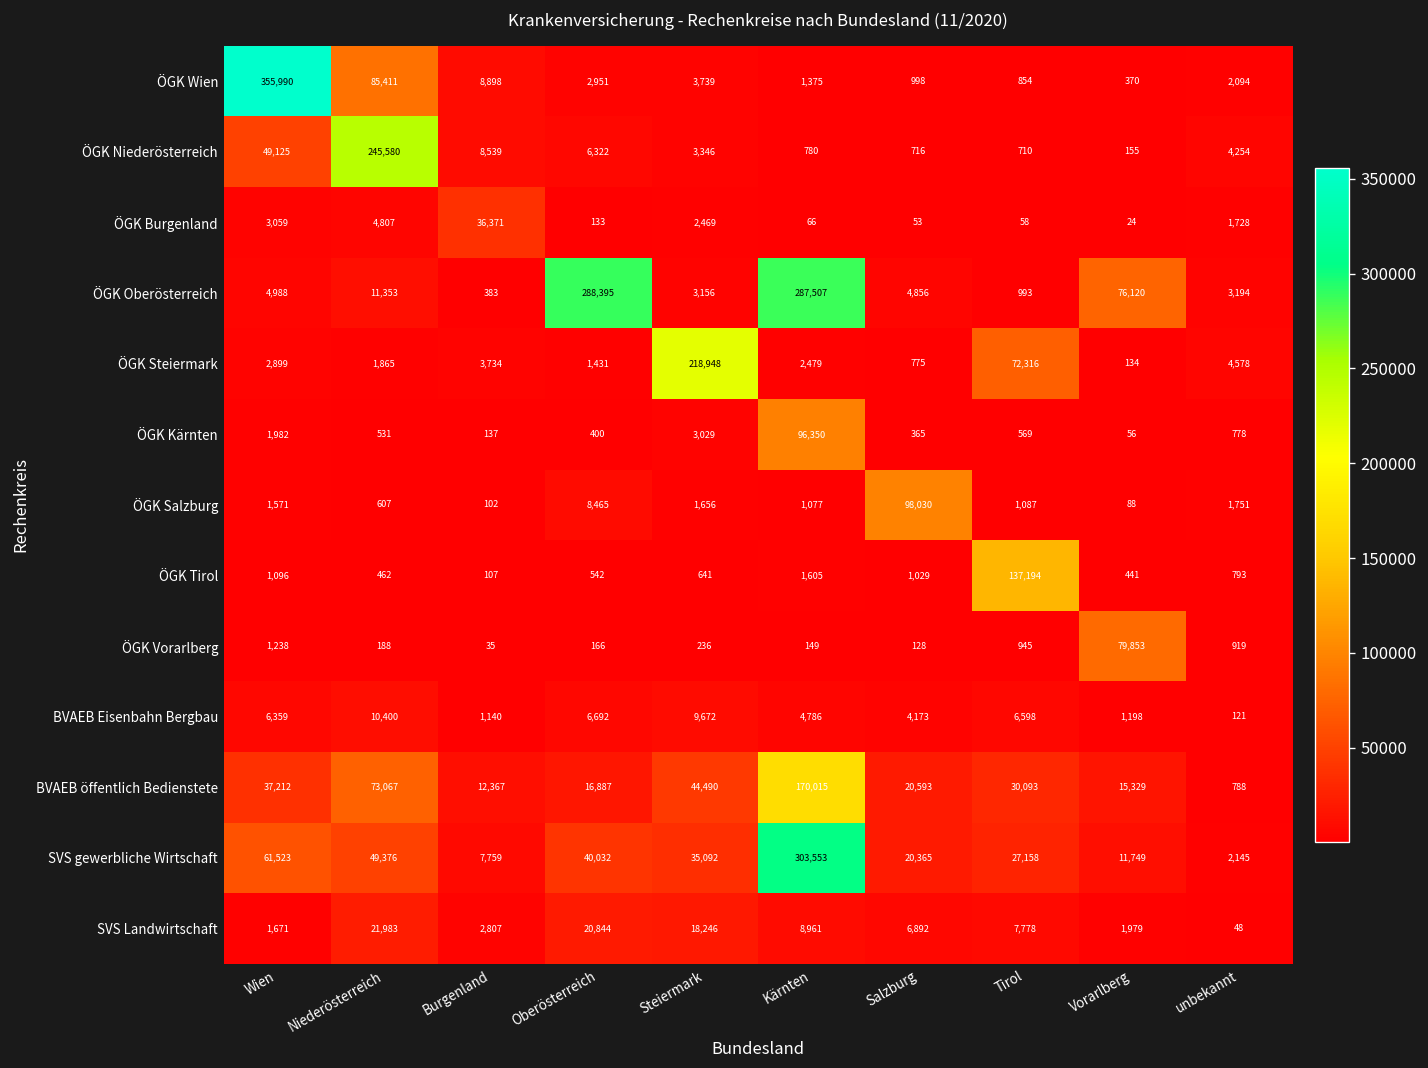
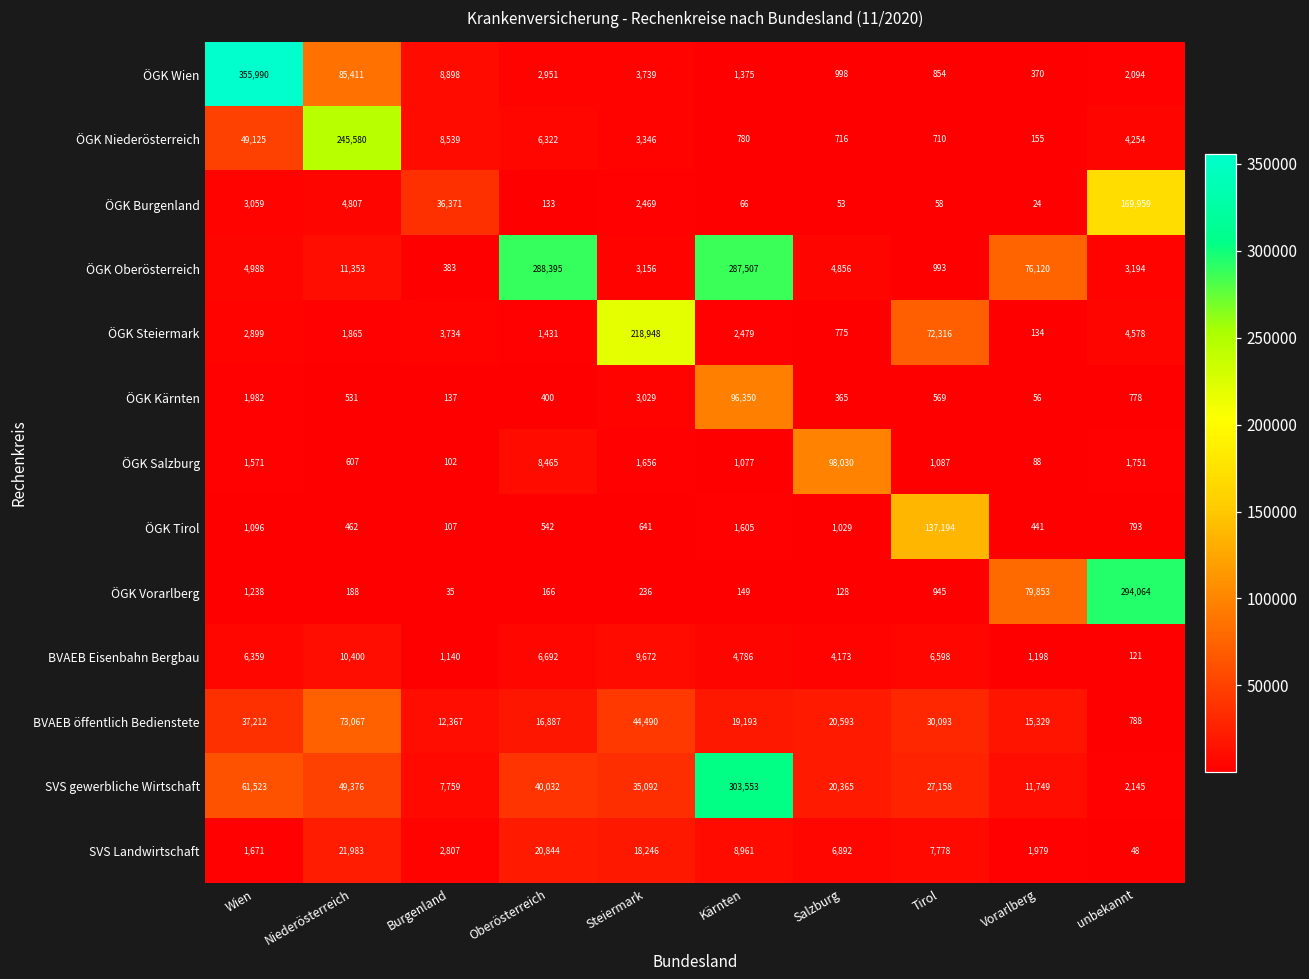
ÖGK Burgenland, unbekannt: 1,728 -> 169,959
ÖGK Vorarlberg, unbekannt: 919 -> 294,064
BVAEB öffentlich Bedienstete, Kärnten: 170,015 -> 19,193
